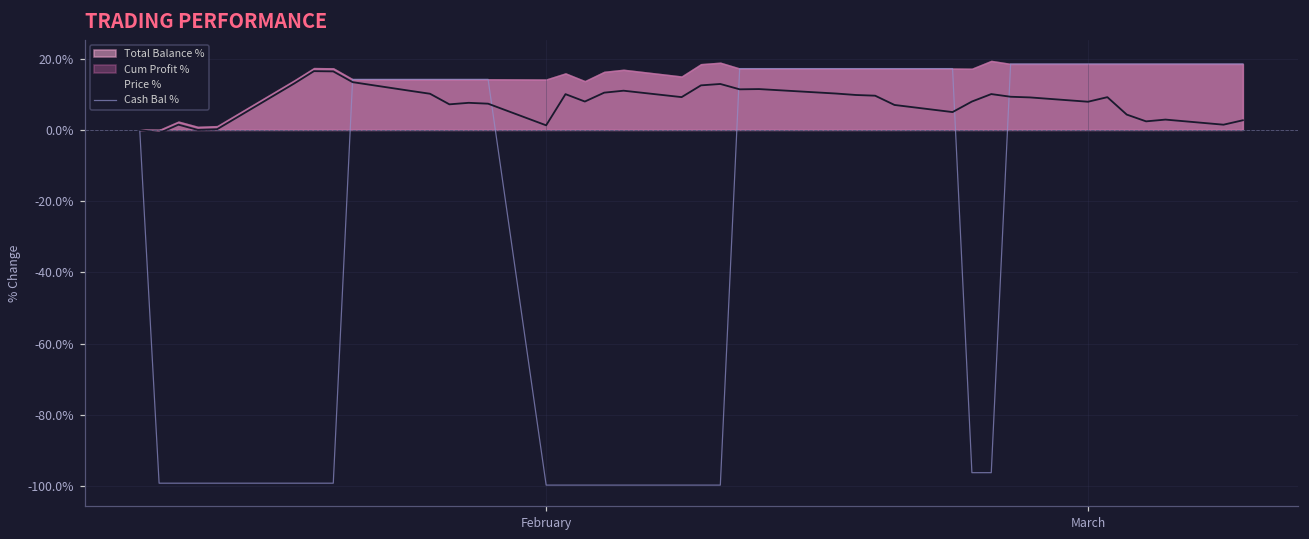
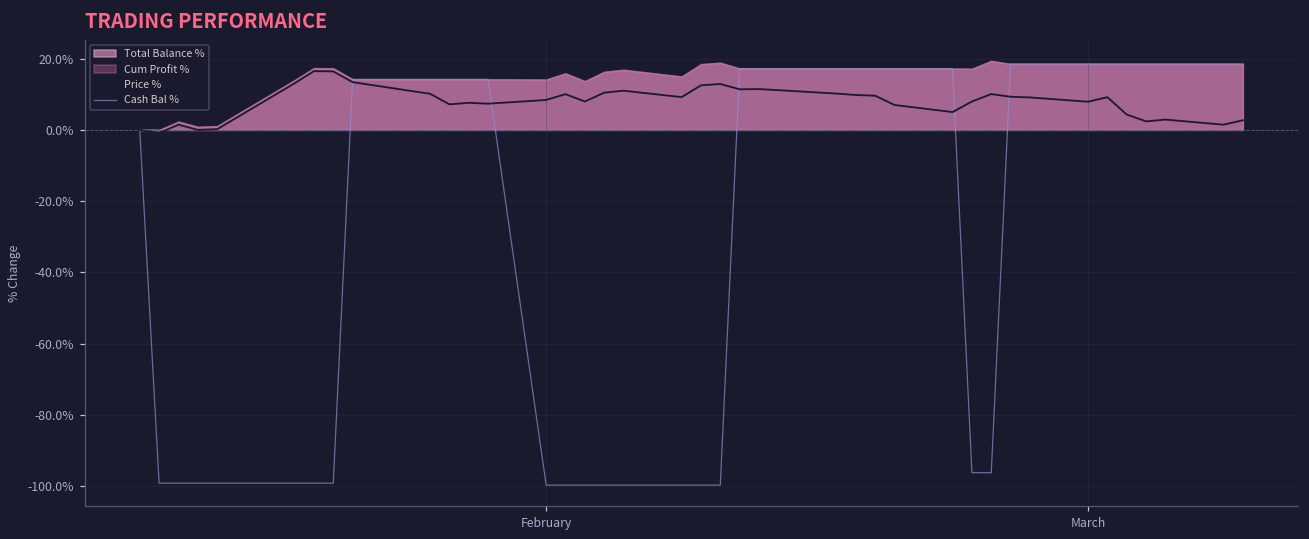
Price %, February: 1% -> 8%
